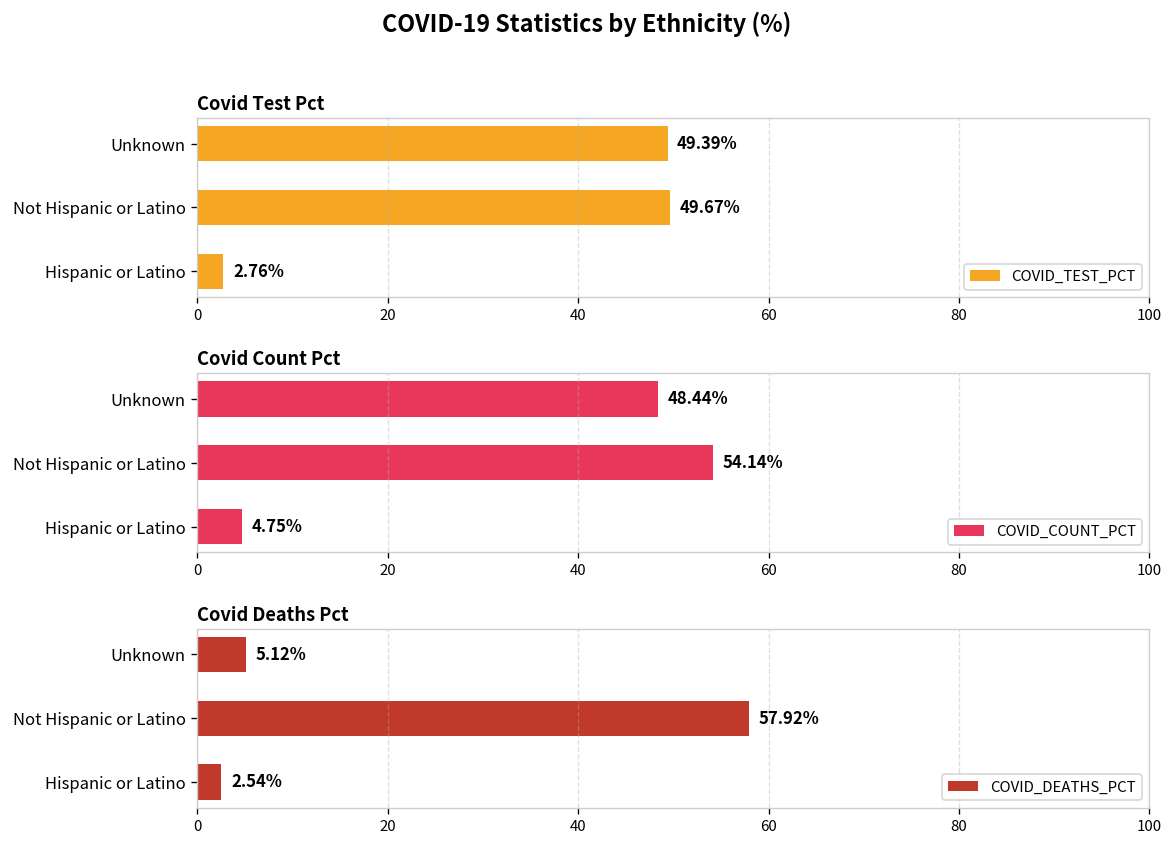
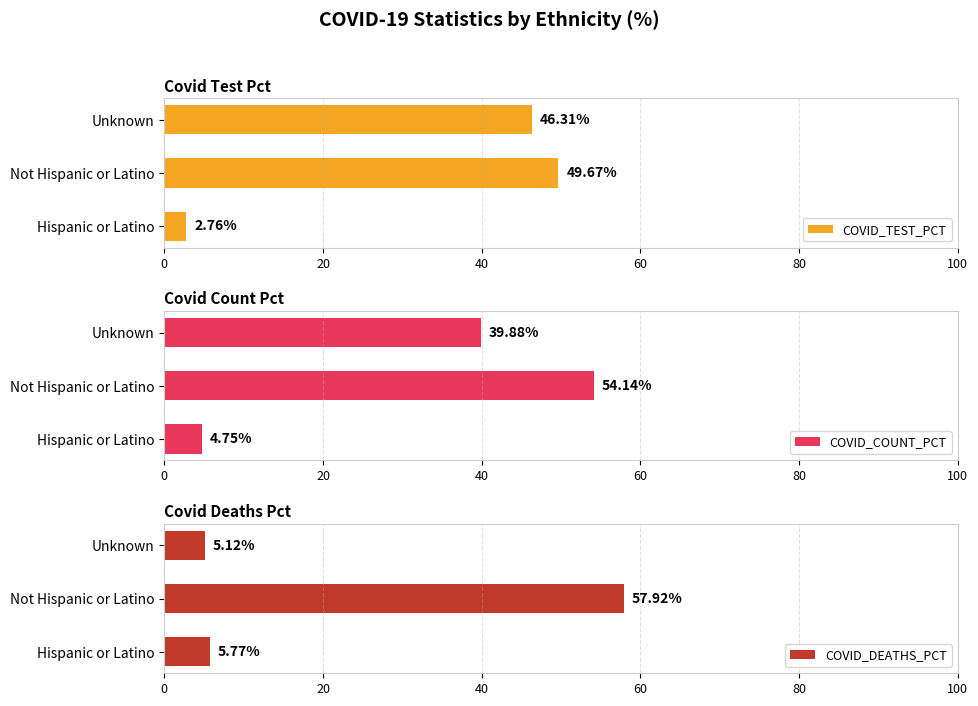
Covid Test Pct, Unknown: 49.39% -> 46.31%
Covid Count Pct, Unknown: 48.44% -> 39.88%
Covid Deaths Pct, Hispanic or Latino: 2.54% -> 5.77%
